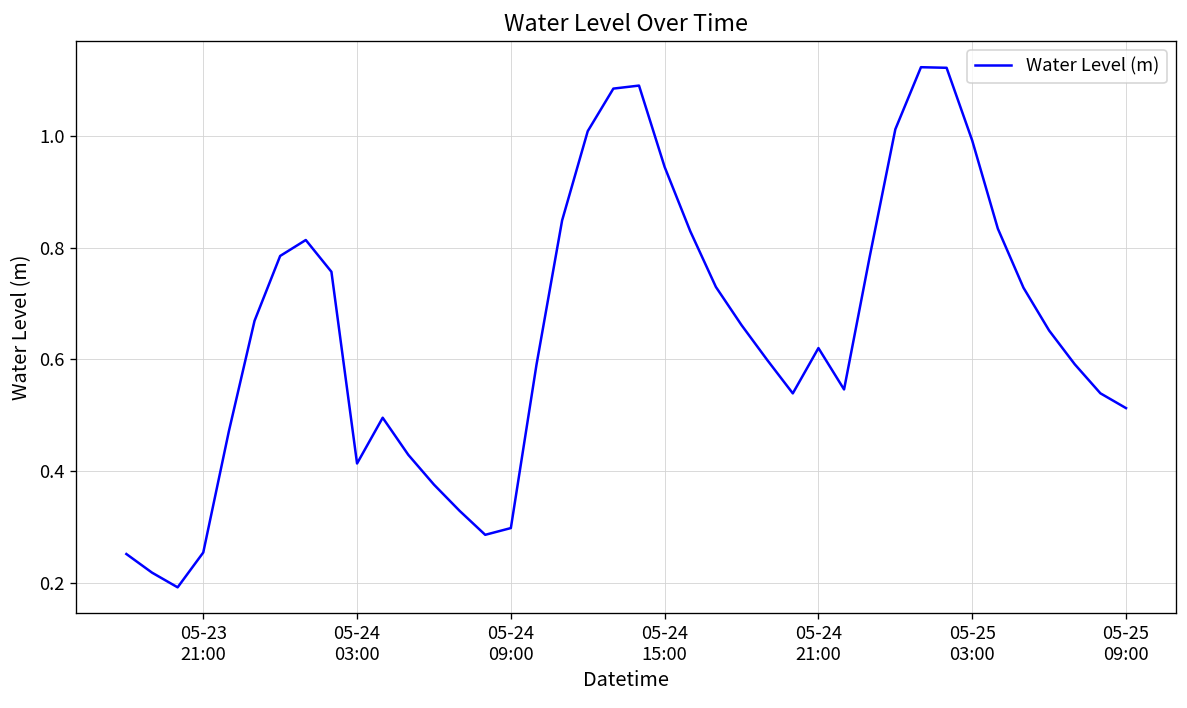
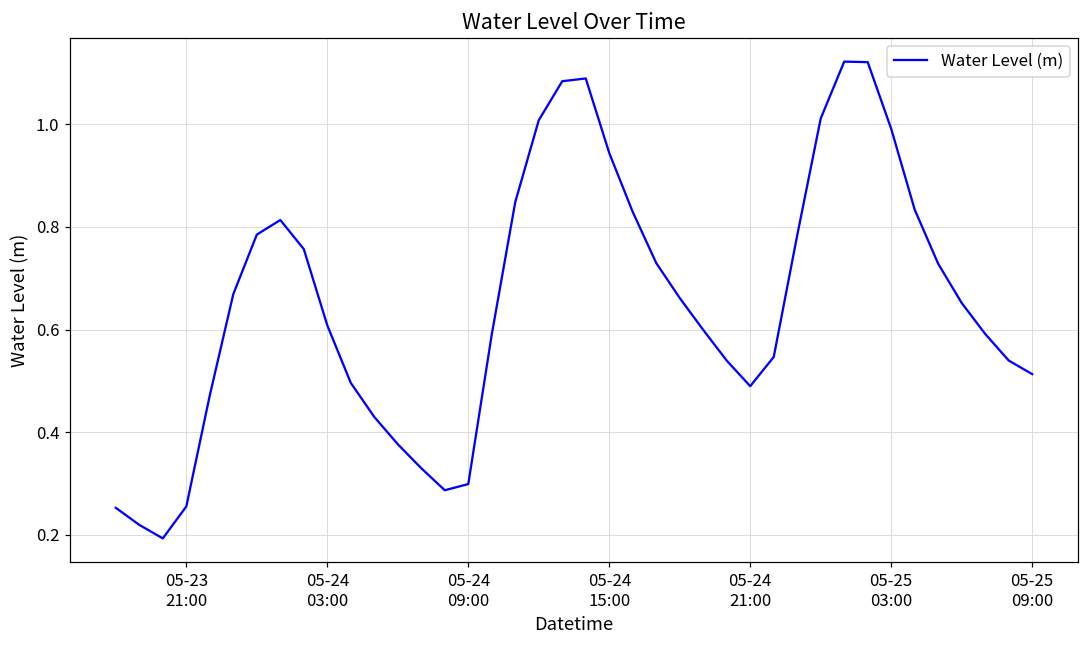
05-24 03:00: 0.41 -> 0.61
05-24 21:00: 0.62 -> 0.49
